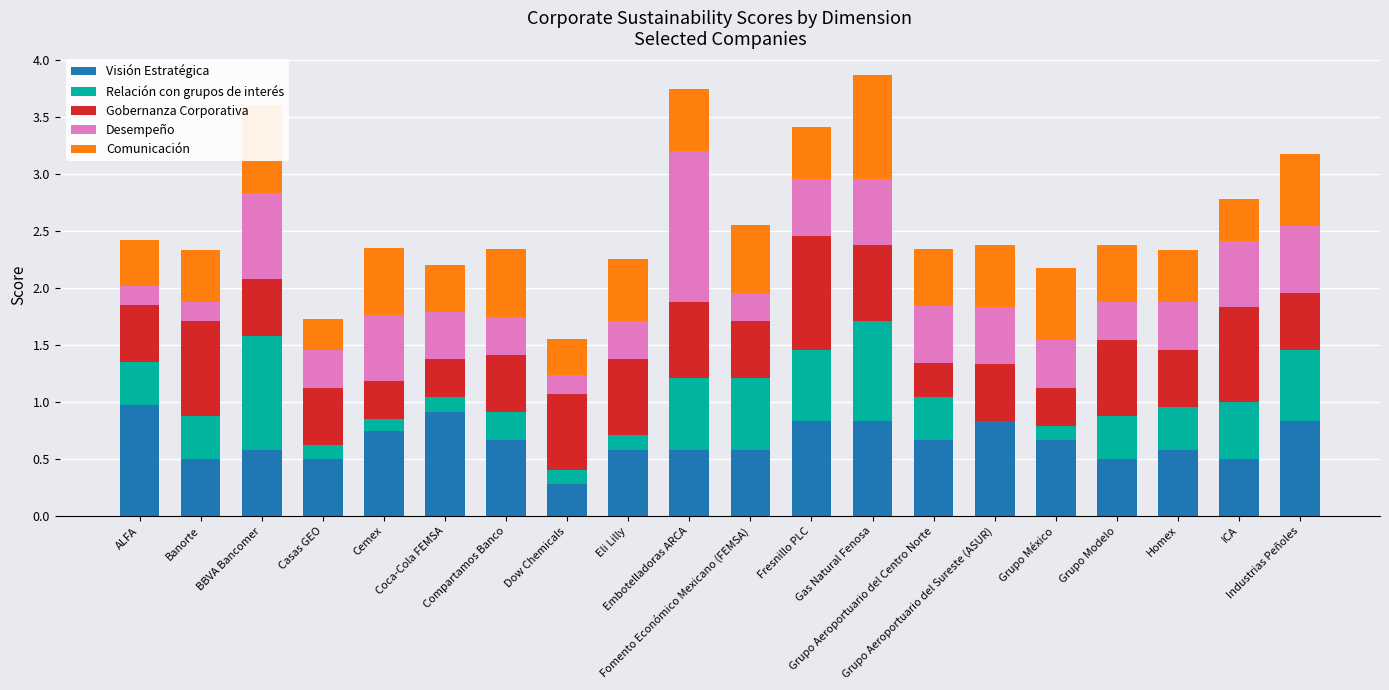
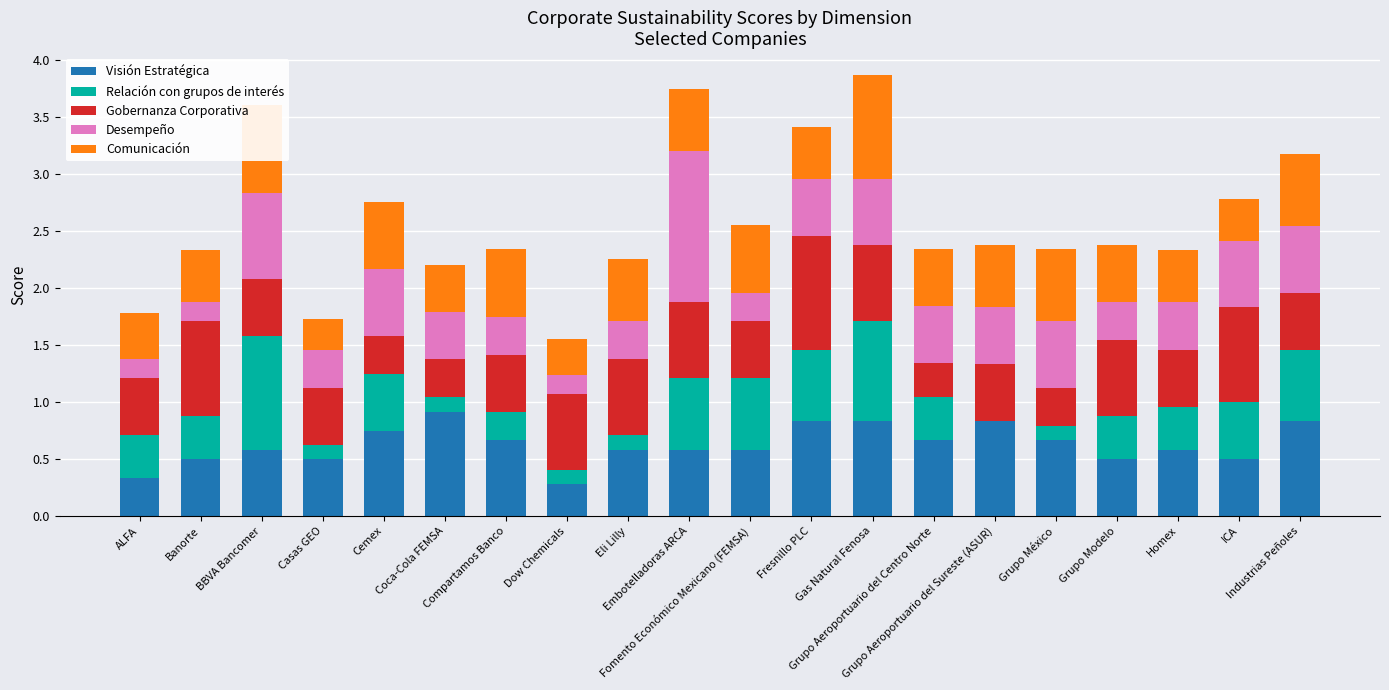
Visión Estratégica, ALFA: 0.97 -> 0.33
Relación con grupos de interés, Cemex: 0.1 -> 0.5
Desempeño, Grupo México: 0.42 -> 0.58
